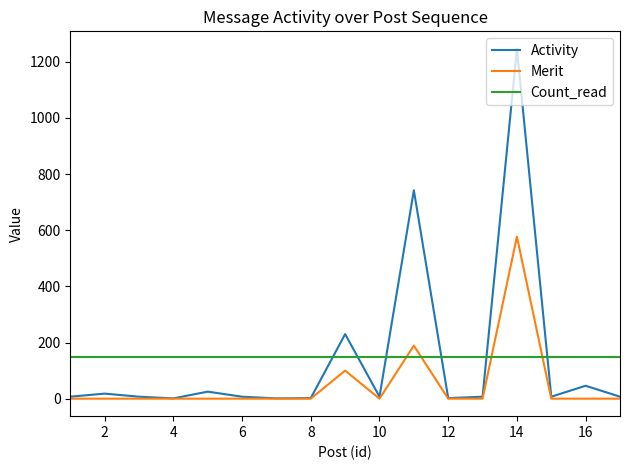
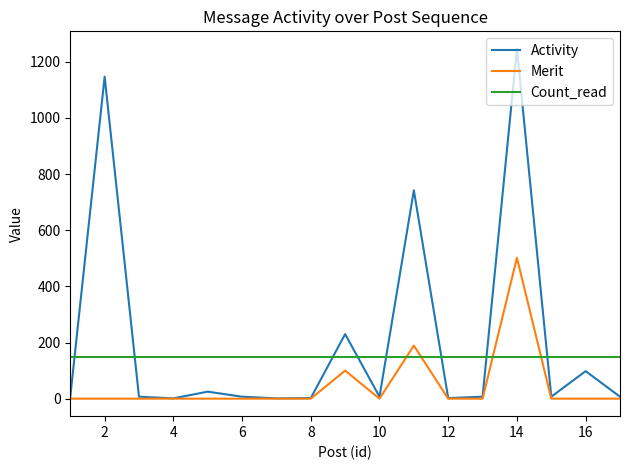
Activity, 2: 20 -> 1150
Merit, 14: 580 -> 500
Activity, 16: 50 -> 100
